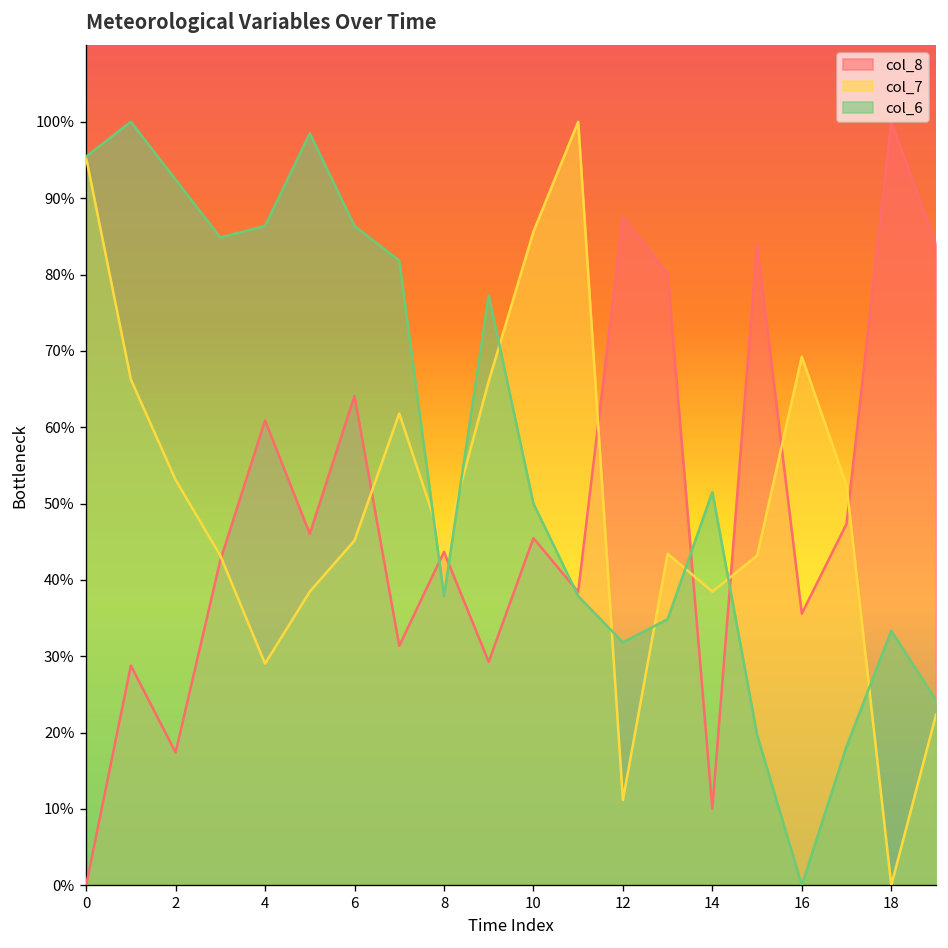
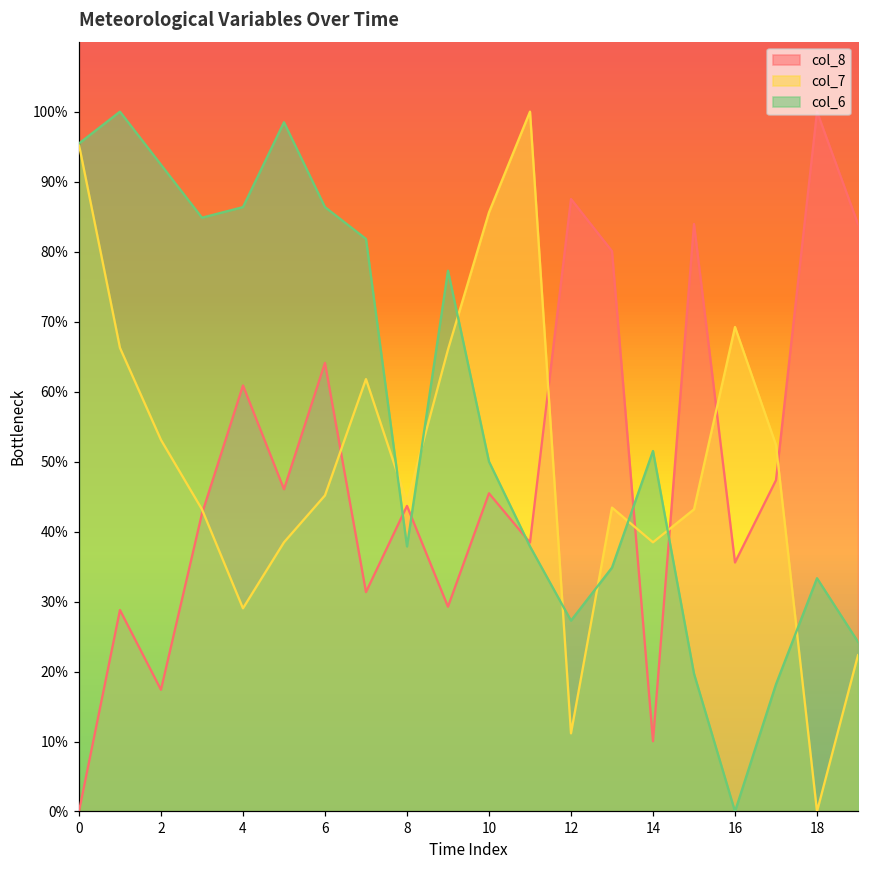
col_6, 12: 32% -> 27%
